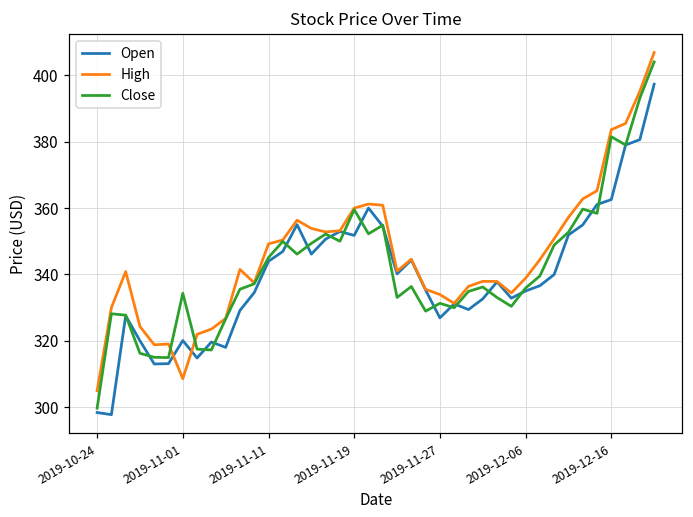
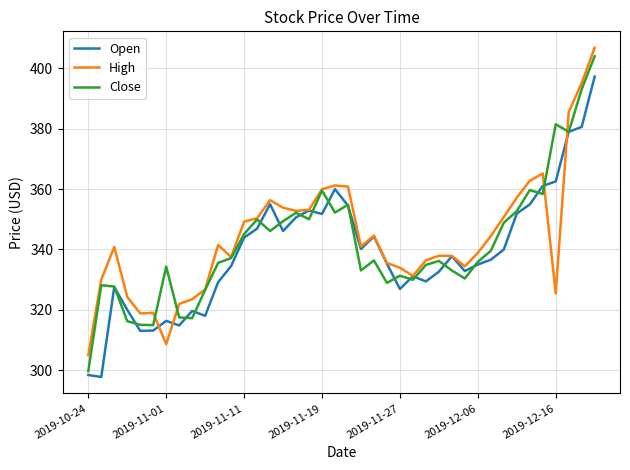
Open, 2019-11-01: 320 -> 316
High, 2019-12-16: 384 -> 325
